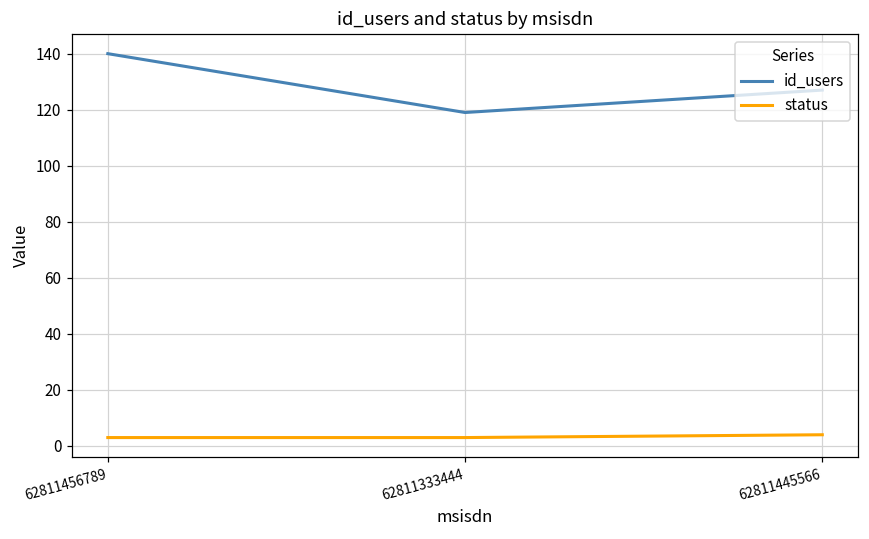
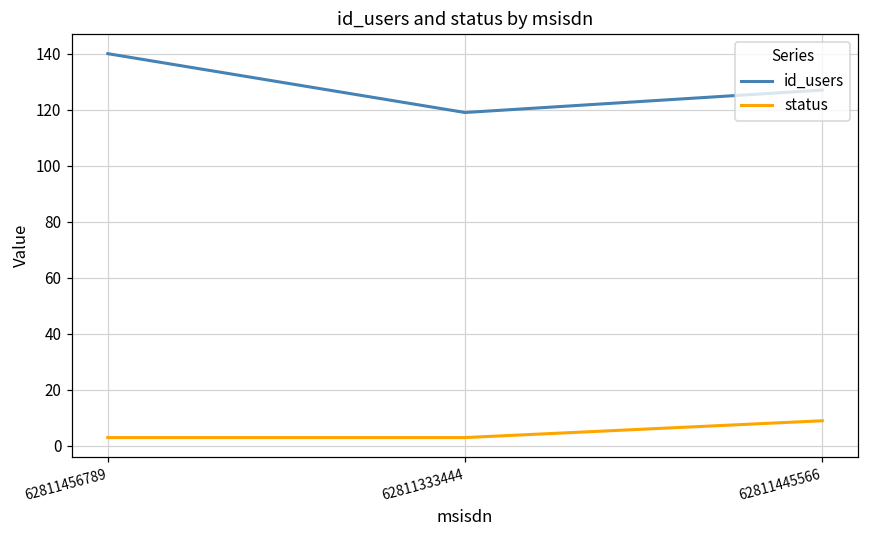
status, 62811445566: 4 -> 9
